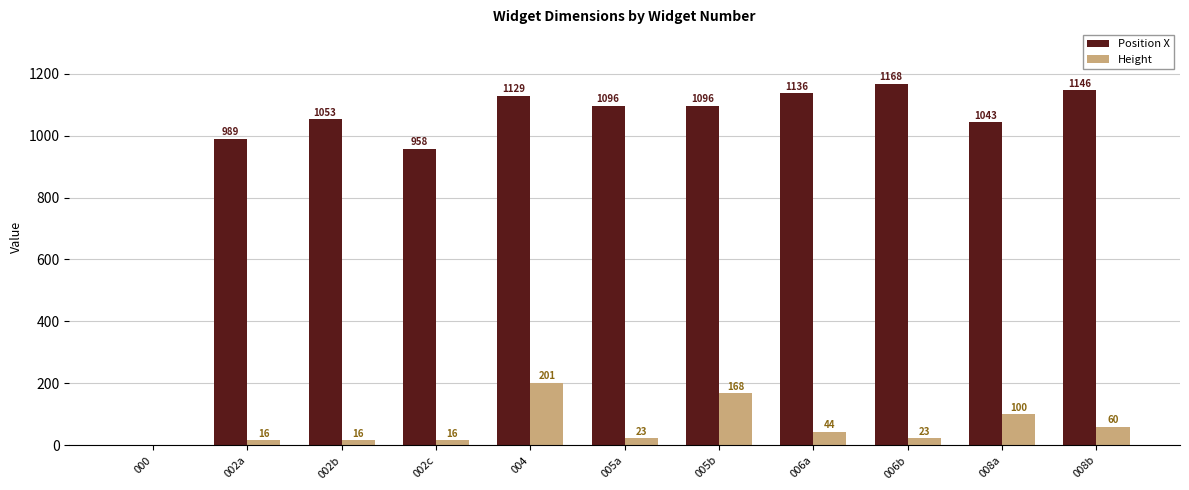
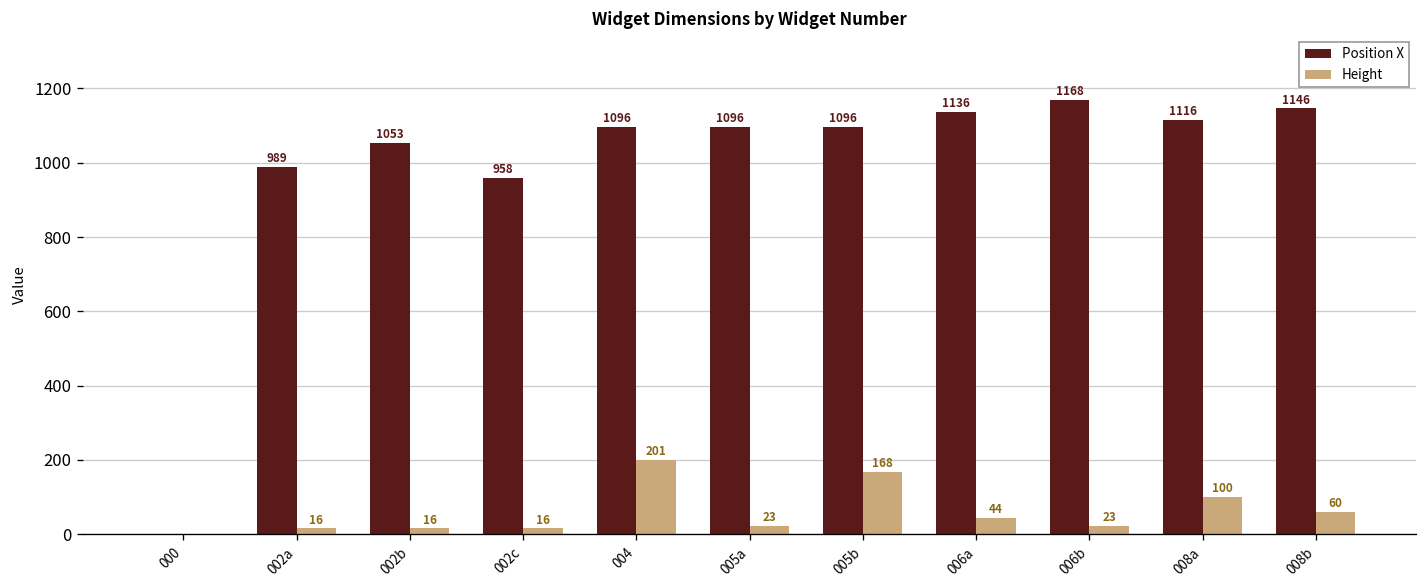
Position X, 004: 1129 -> 1096
Position X, 008a: 1043 -> 1116
